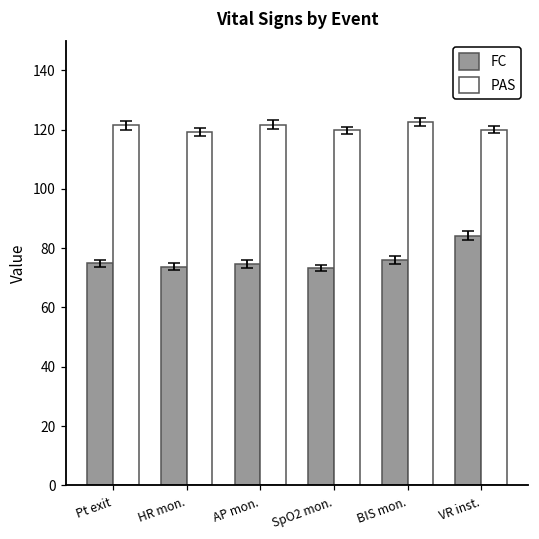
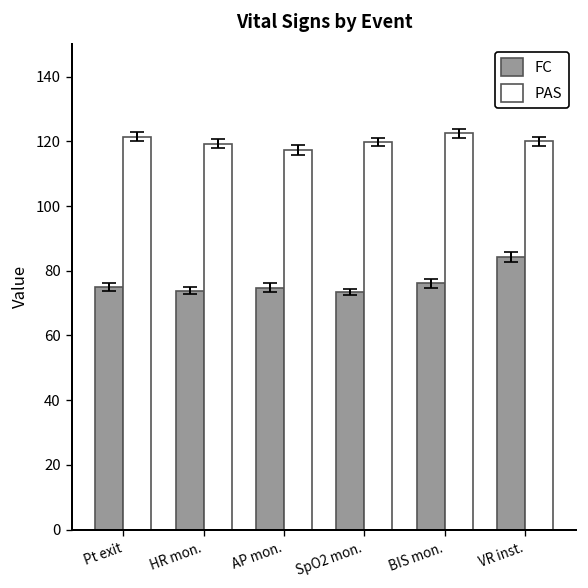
PAS, AP mon.: 122 -> 117
